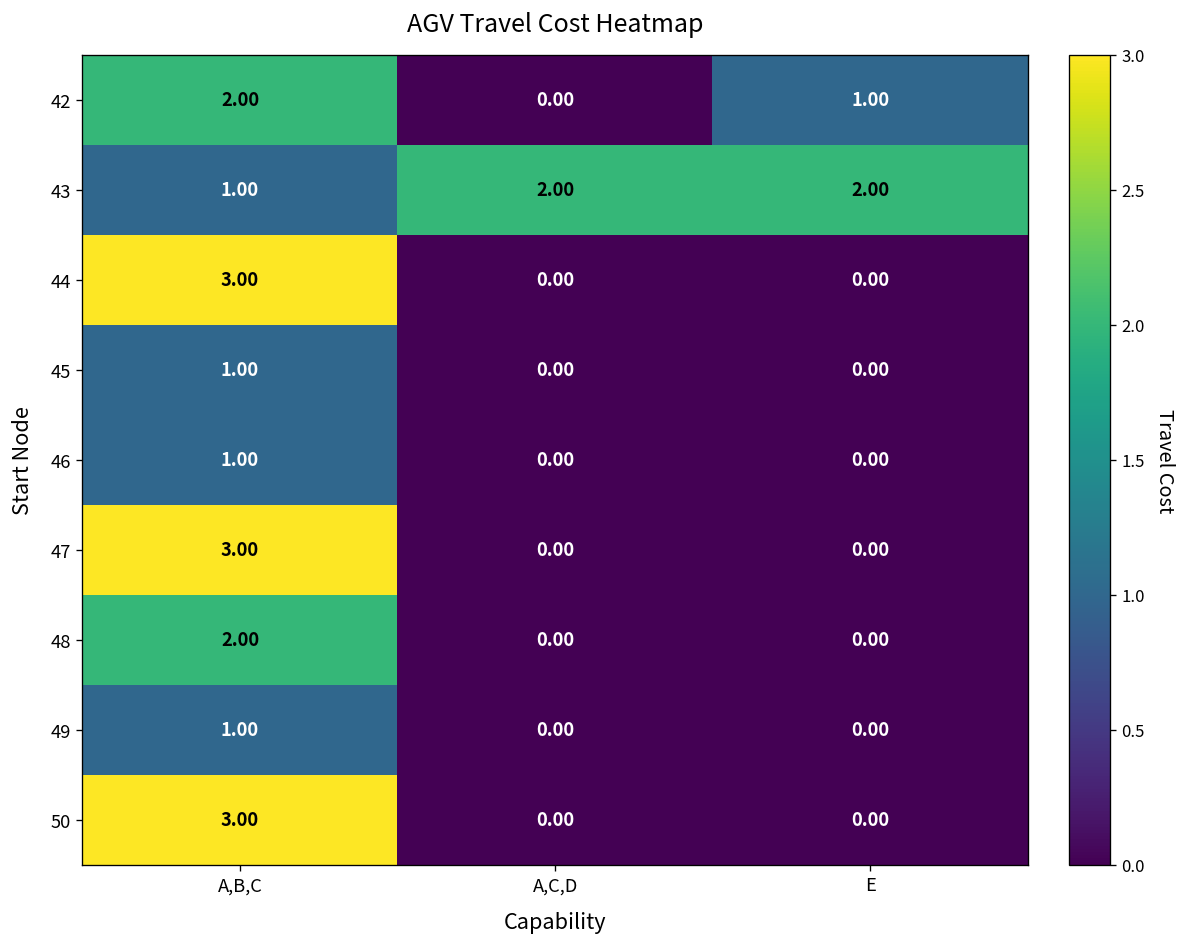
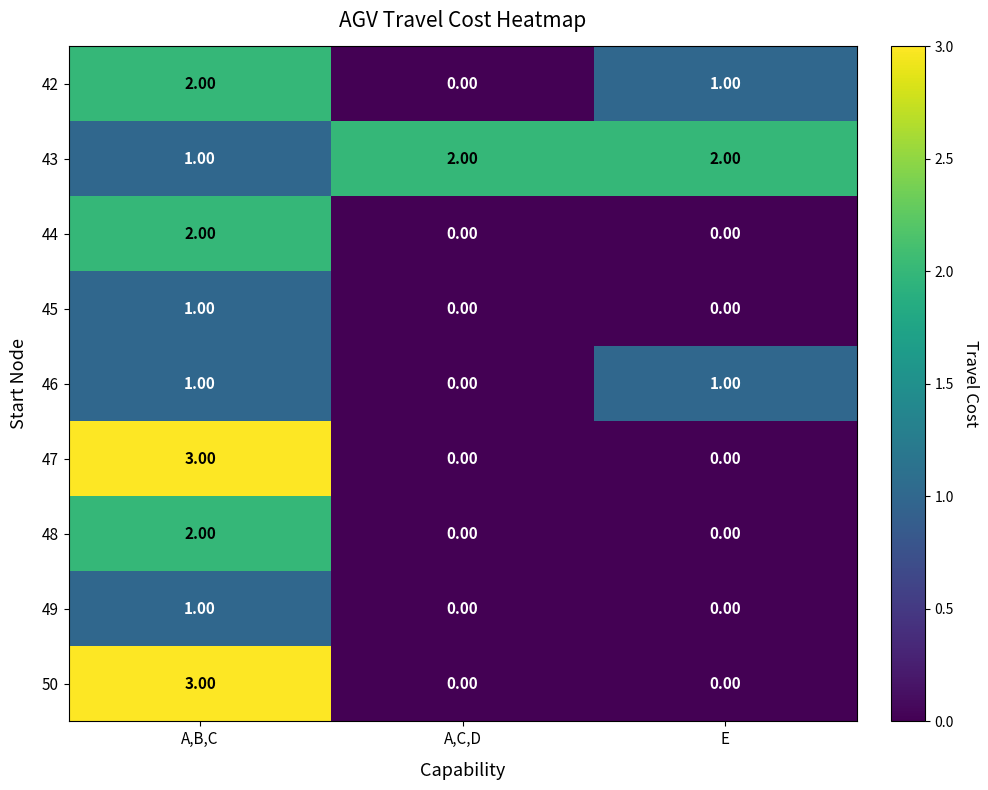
44, A,B,C: 3.00 -> 2.00
46, E: 0.00 -> 1.00
